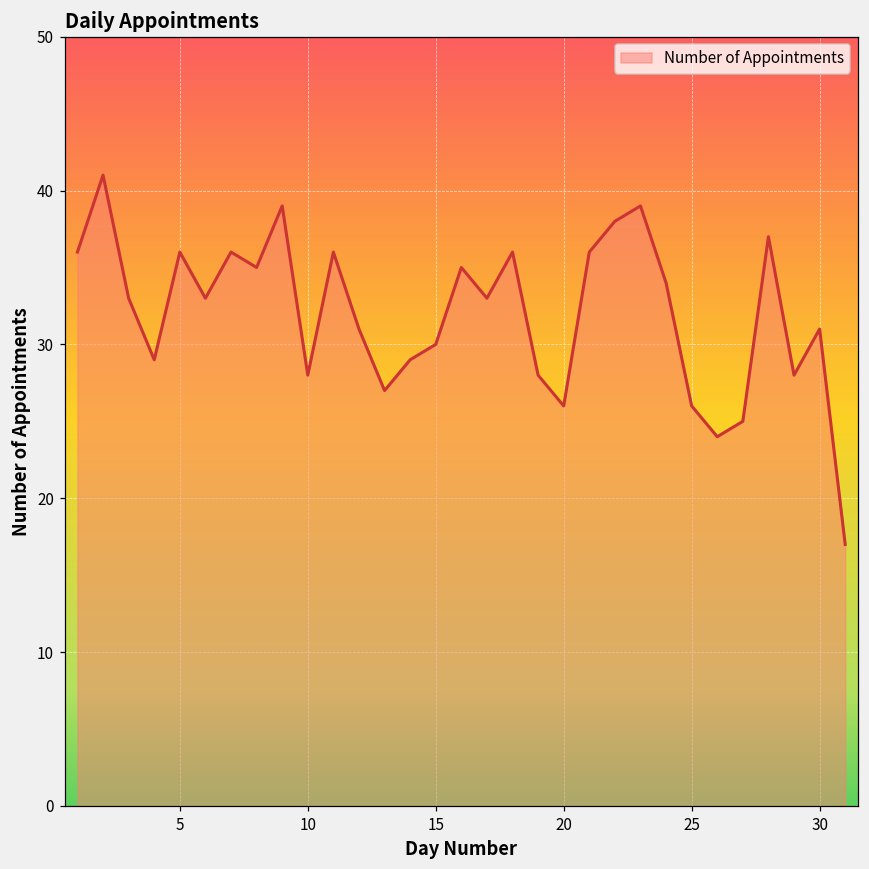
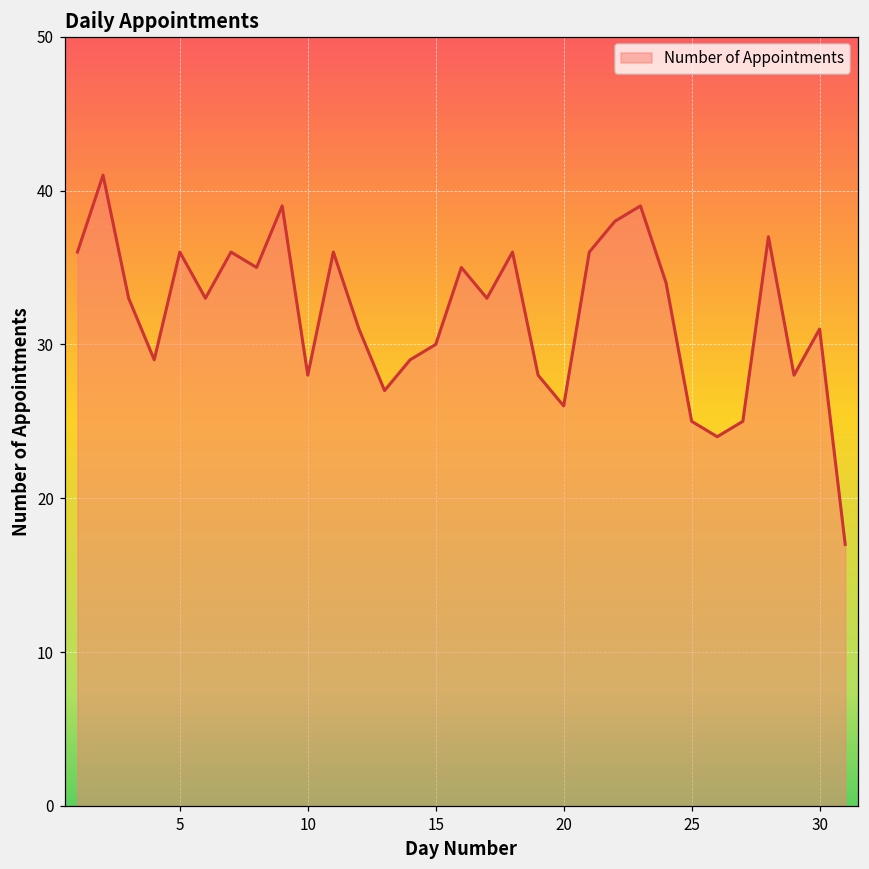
25: 26 -> 25
